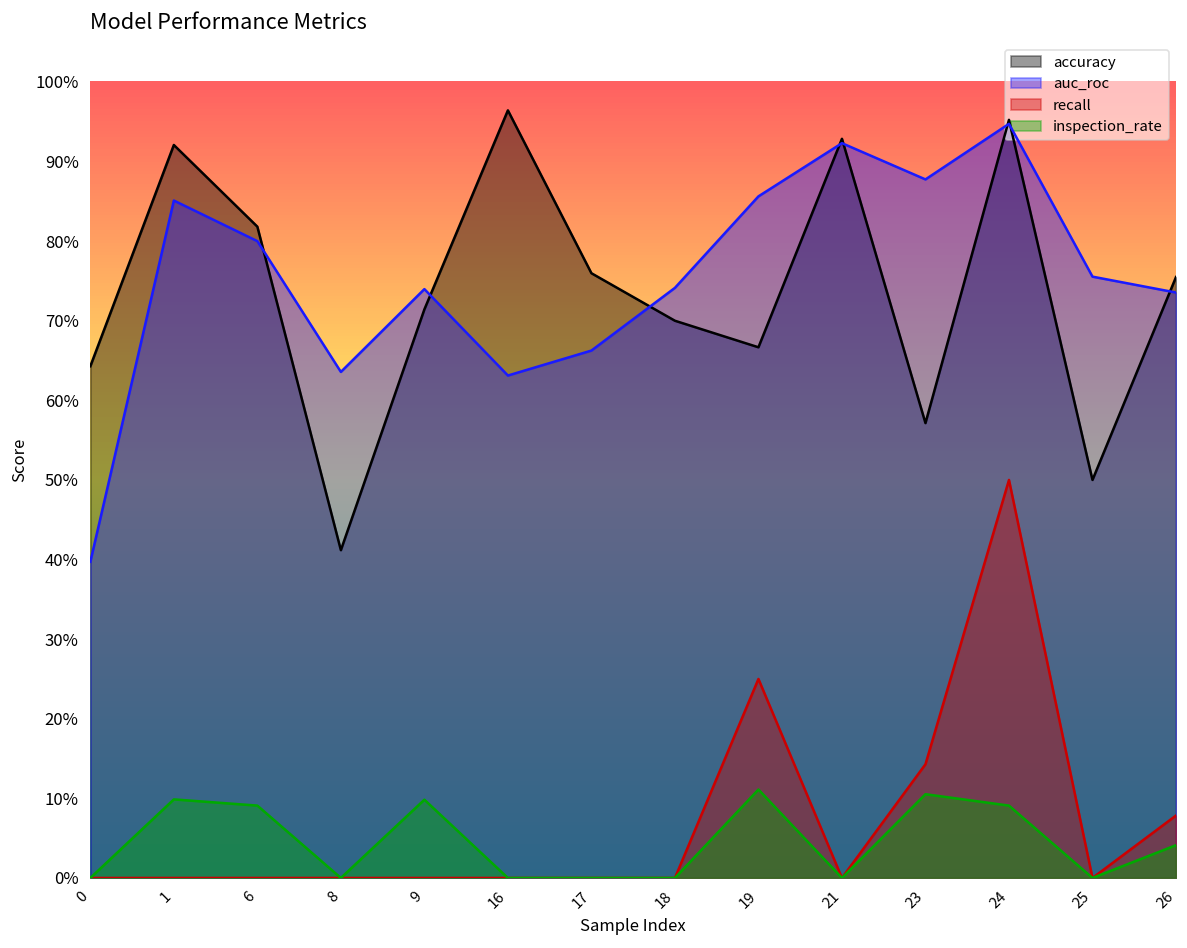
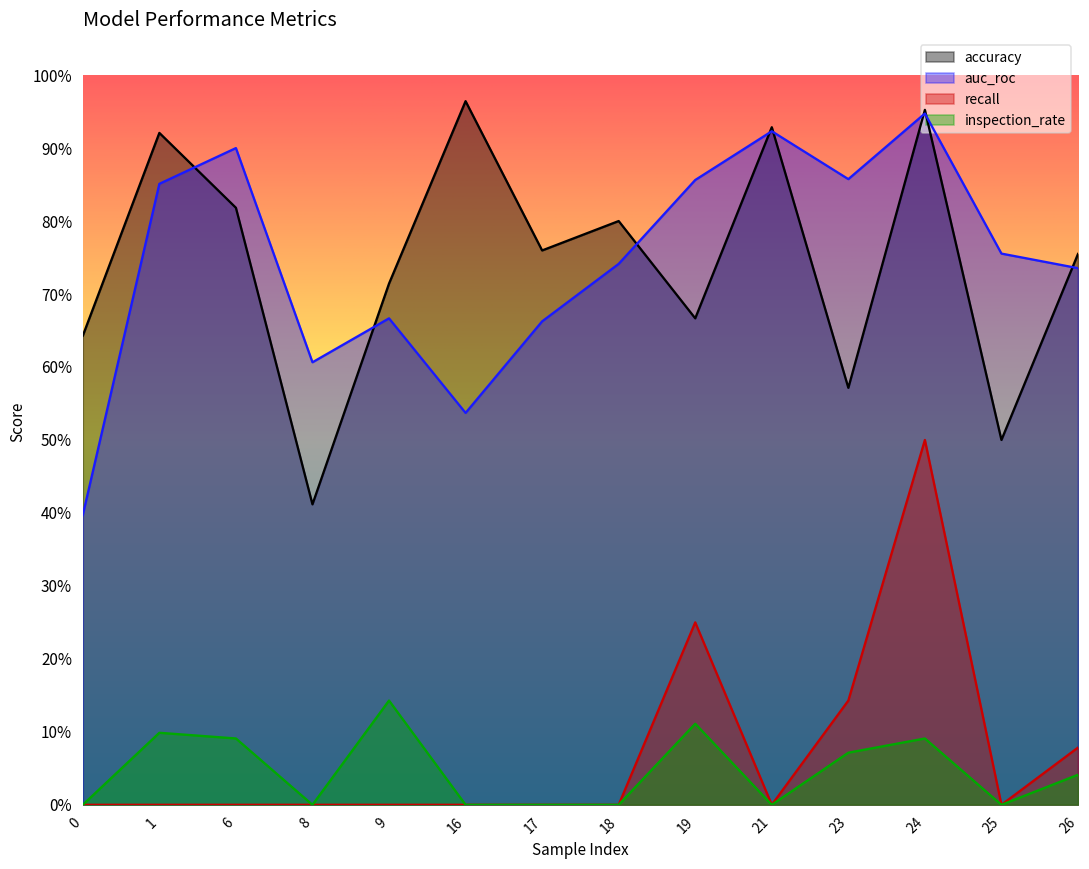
auc_roc, 6: 80% -> 90%
auc_roc, 8: 64% -> 61%
auc_roc, 9: 74% -> 67%
inspection_rate, 9: 10% -> 14%
auc_roc, 16: 63% -> 54%
accuracy, 18: 70% -> 80%
auc_roc, 23: 88% -> 86%
inspection_rate, 23: 11% -> 7%
